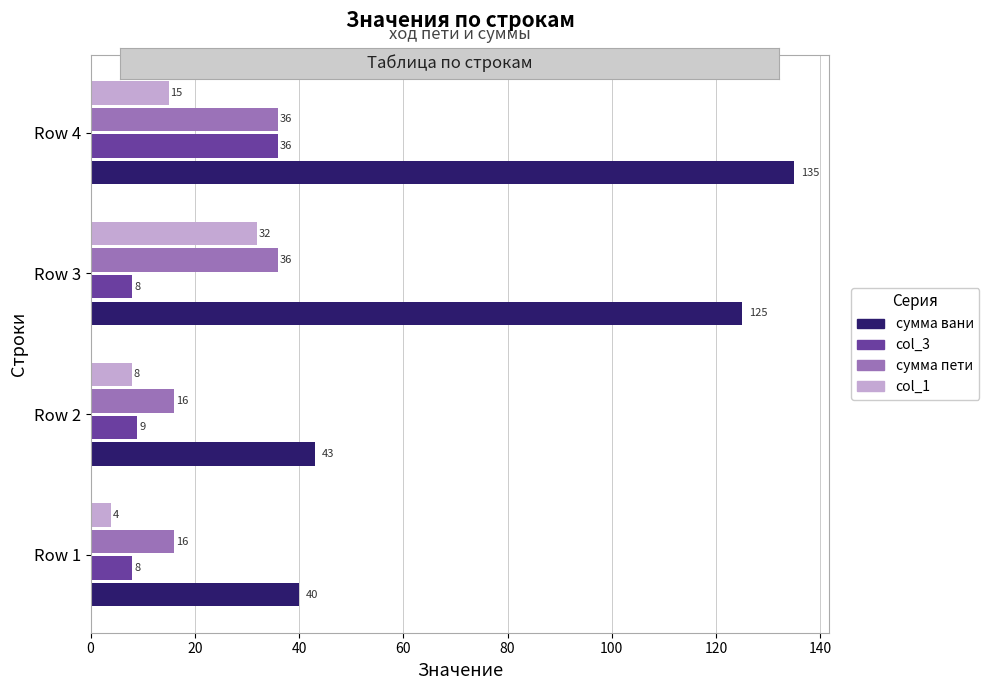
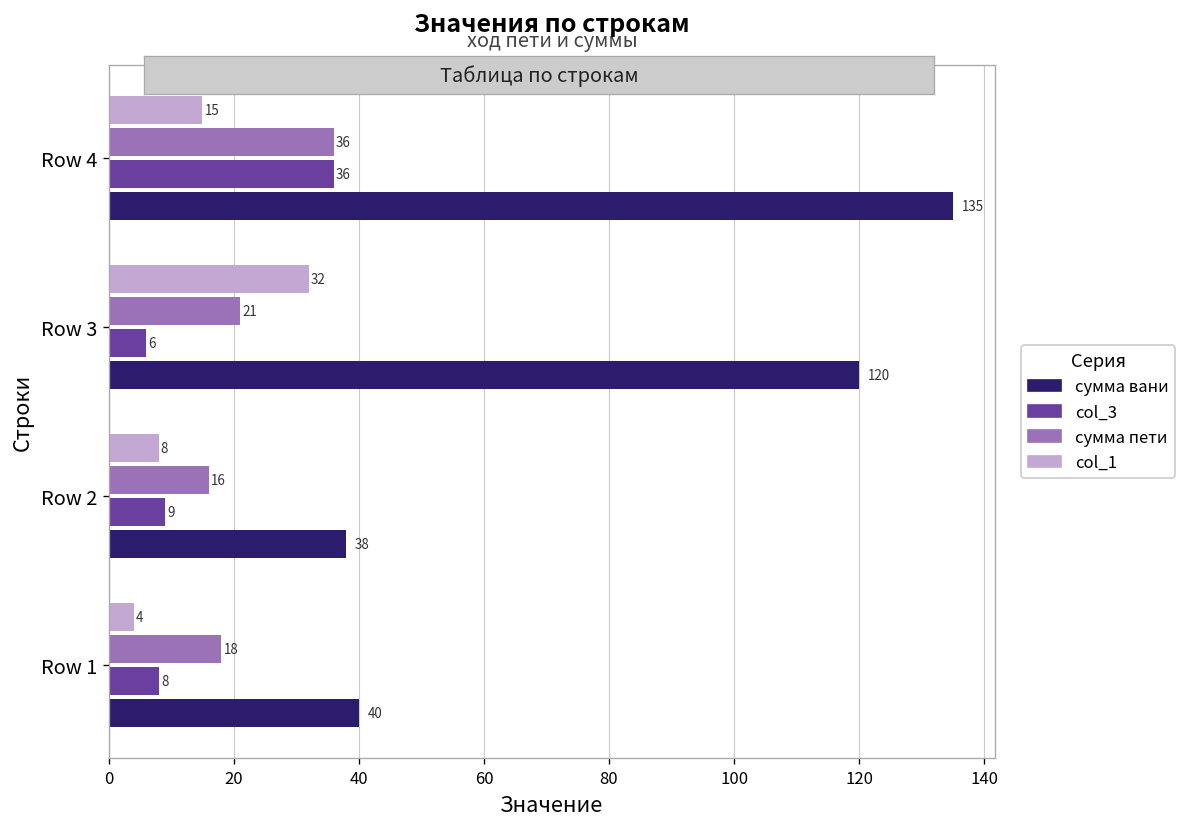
сумма пети, Row 3: 36 -> 21
col_3, Row 3: 8 -> 6
сумма вани, Row 3: 125 -> 120
сумма вани, Row 2: 43 -> 38
сумма пети, Row 1: 16 -> 18
